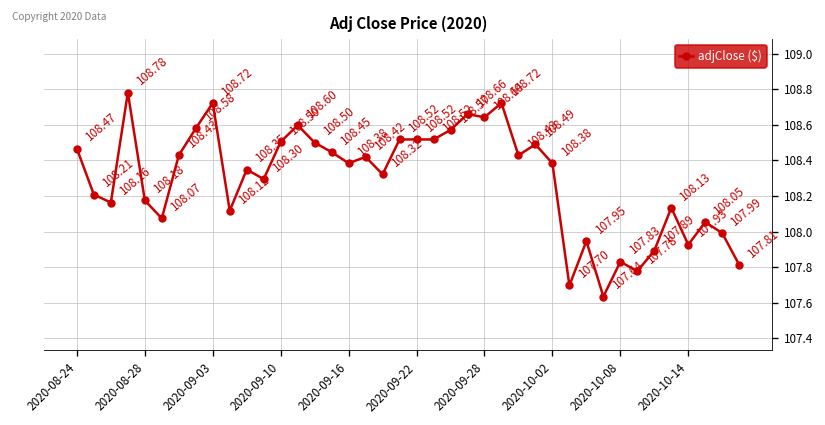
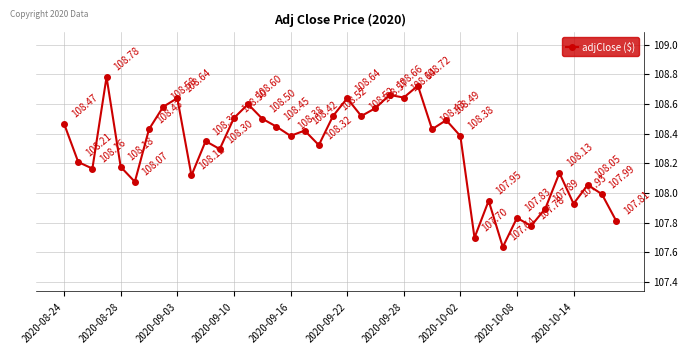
2020-09-03: 108.72 -> 108.64
2020-09-22: 108.52 -> 108.64
